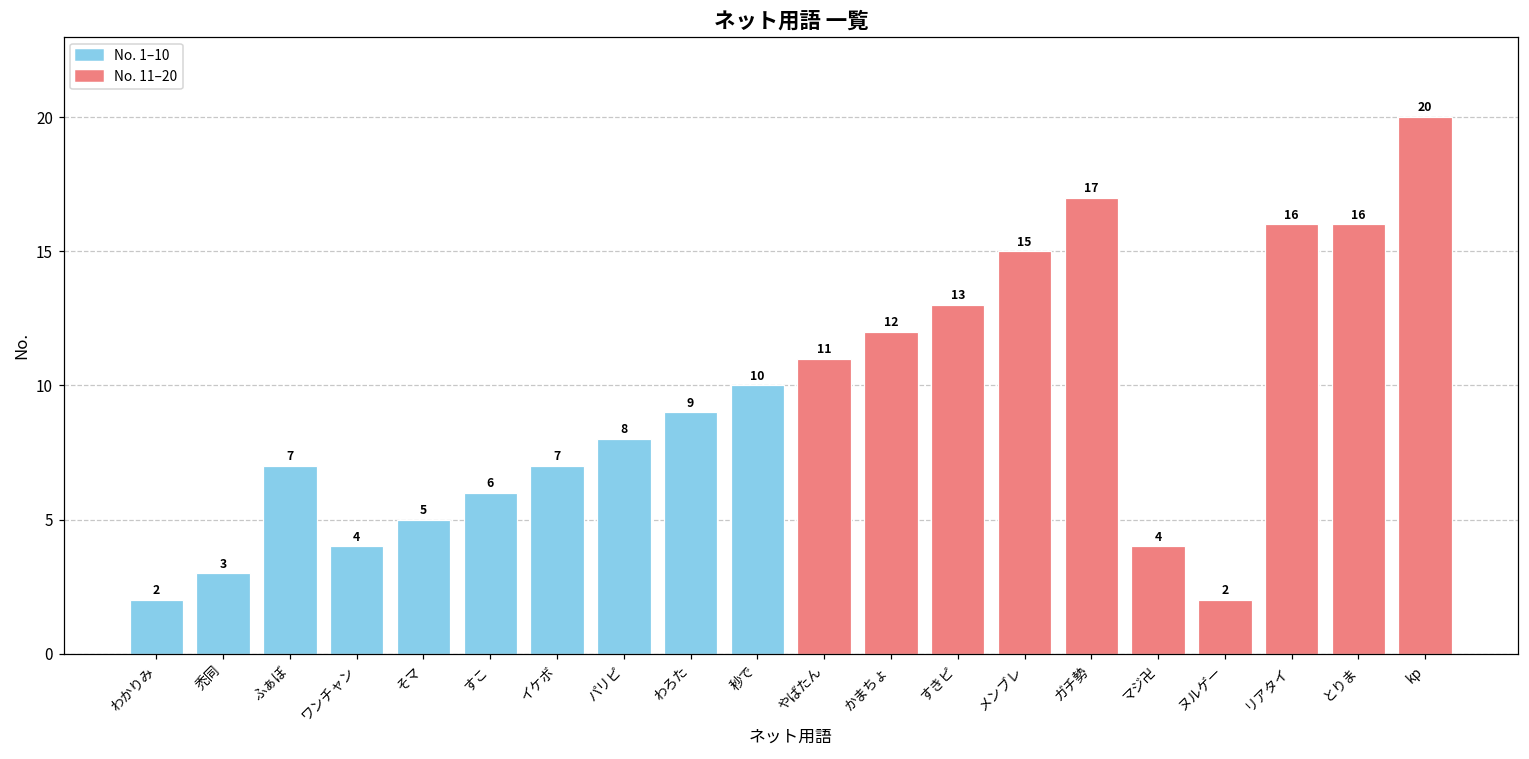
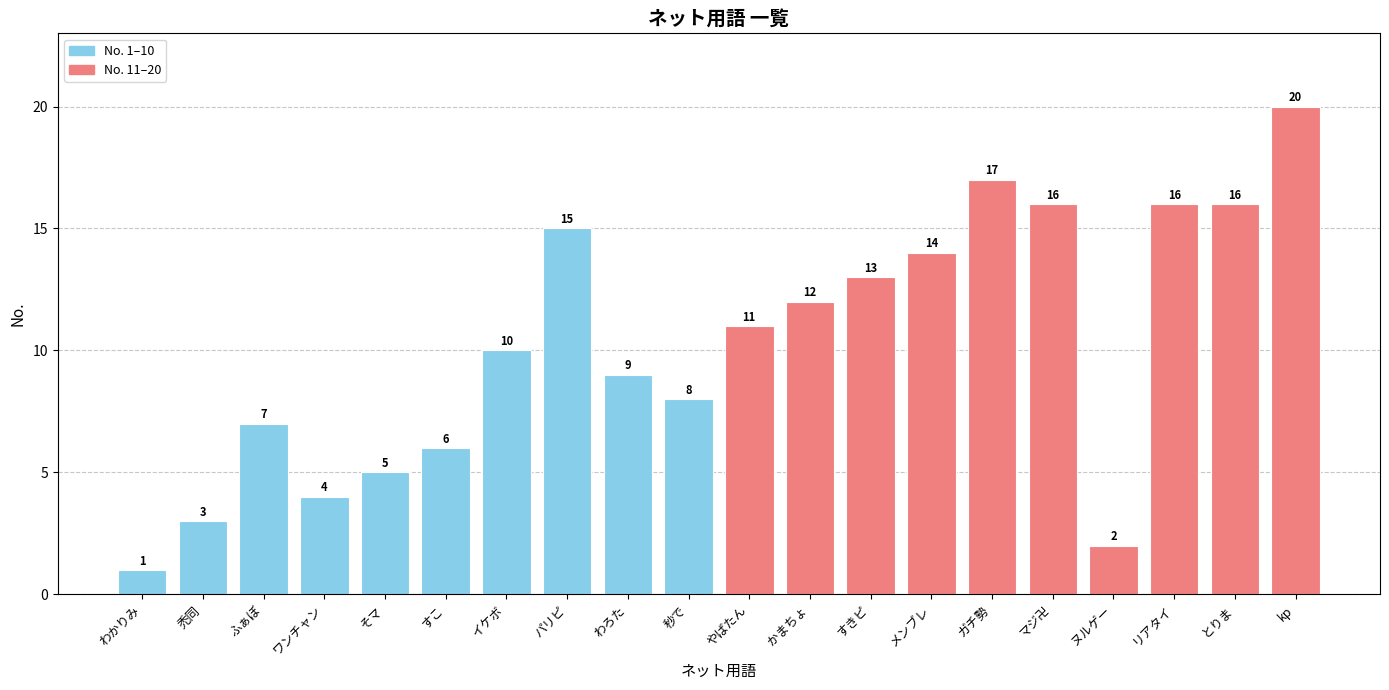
わかりみ: 2 -> 1
イケボ: 7 -> 10
パリピ: 8 -> 15
秒で: 10 -> 8
メンブレ: 15 -> 14
マジ卍: 4 -> 16
